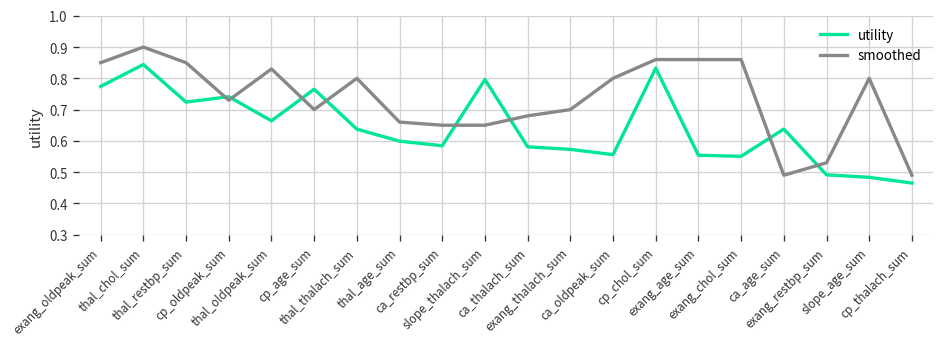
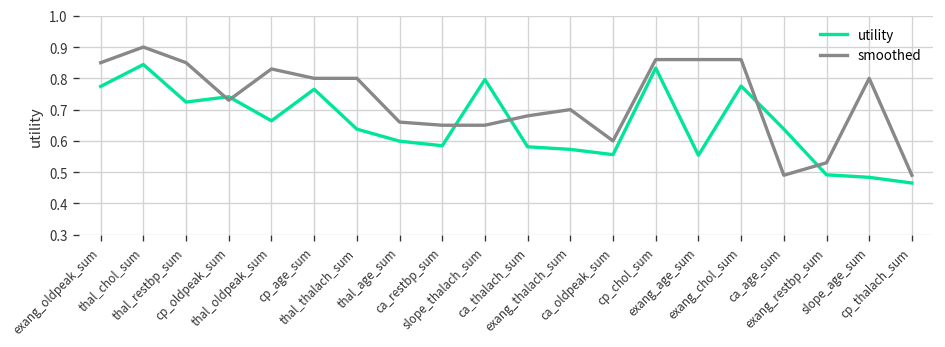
smoothed, cp_age_sum: 0.7 -> 0.8
smoothed, ca_oldpeak_sum: 0.8 -> 0.6
utility, exang_chol_sum: 0.55 -> 0.78
